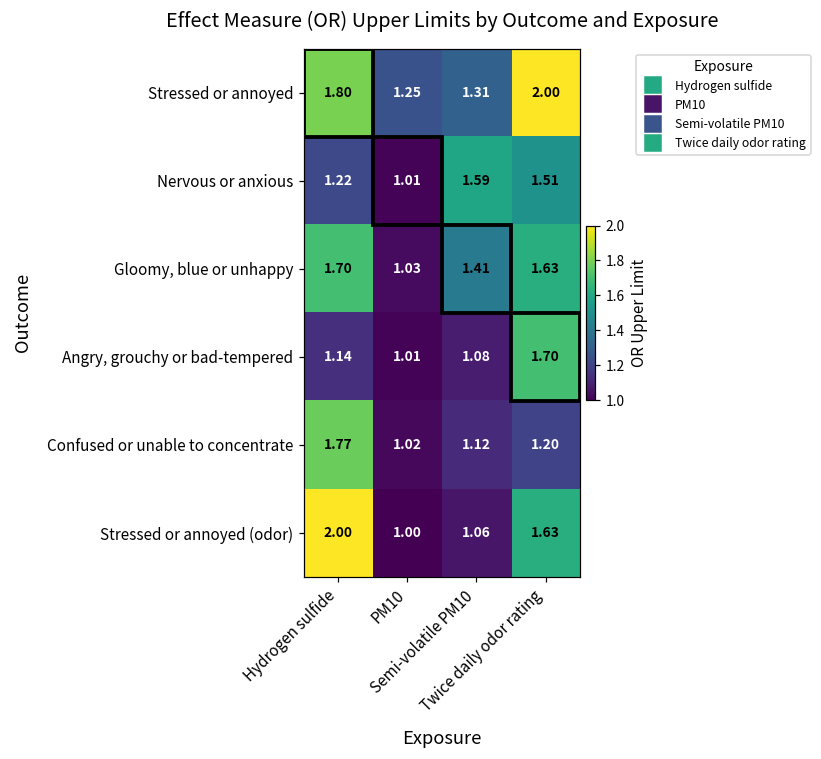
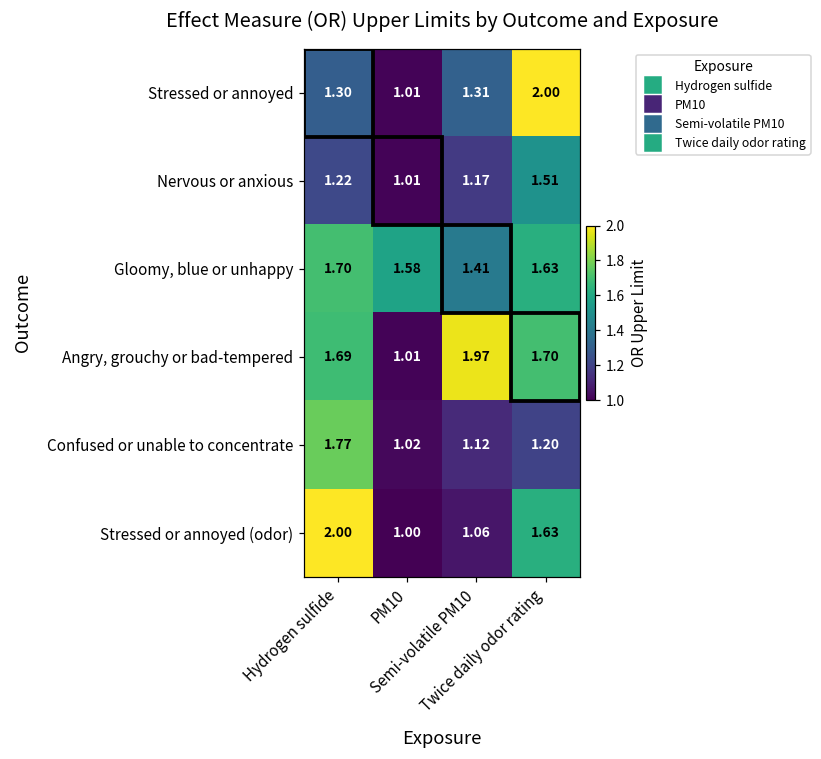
Stressed or annoyed, Hydrogen sulfide: 1.80 -> 1.30
Stressed or annoyed, PM10: 1.25 -> 1.01
Nervous or anxious, Semi-volatile PM10: 1.59 -> 1.17
Gloomy, blue or unhappy, PM10: 1.03 -> 1.58
Angry, grouchy or bad-tempered, Hydrogen sulfide: 1.14 -> 1.69
Angry, grouchy or bad-tempered, Semi-volatile PM10: 1.08 -> 1.97
